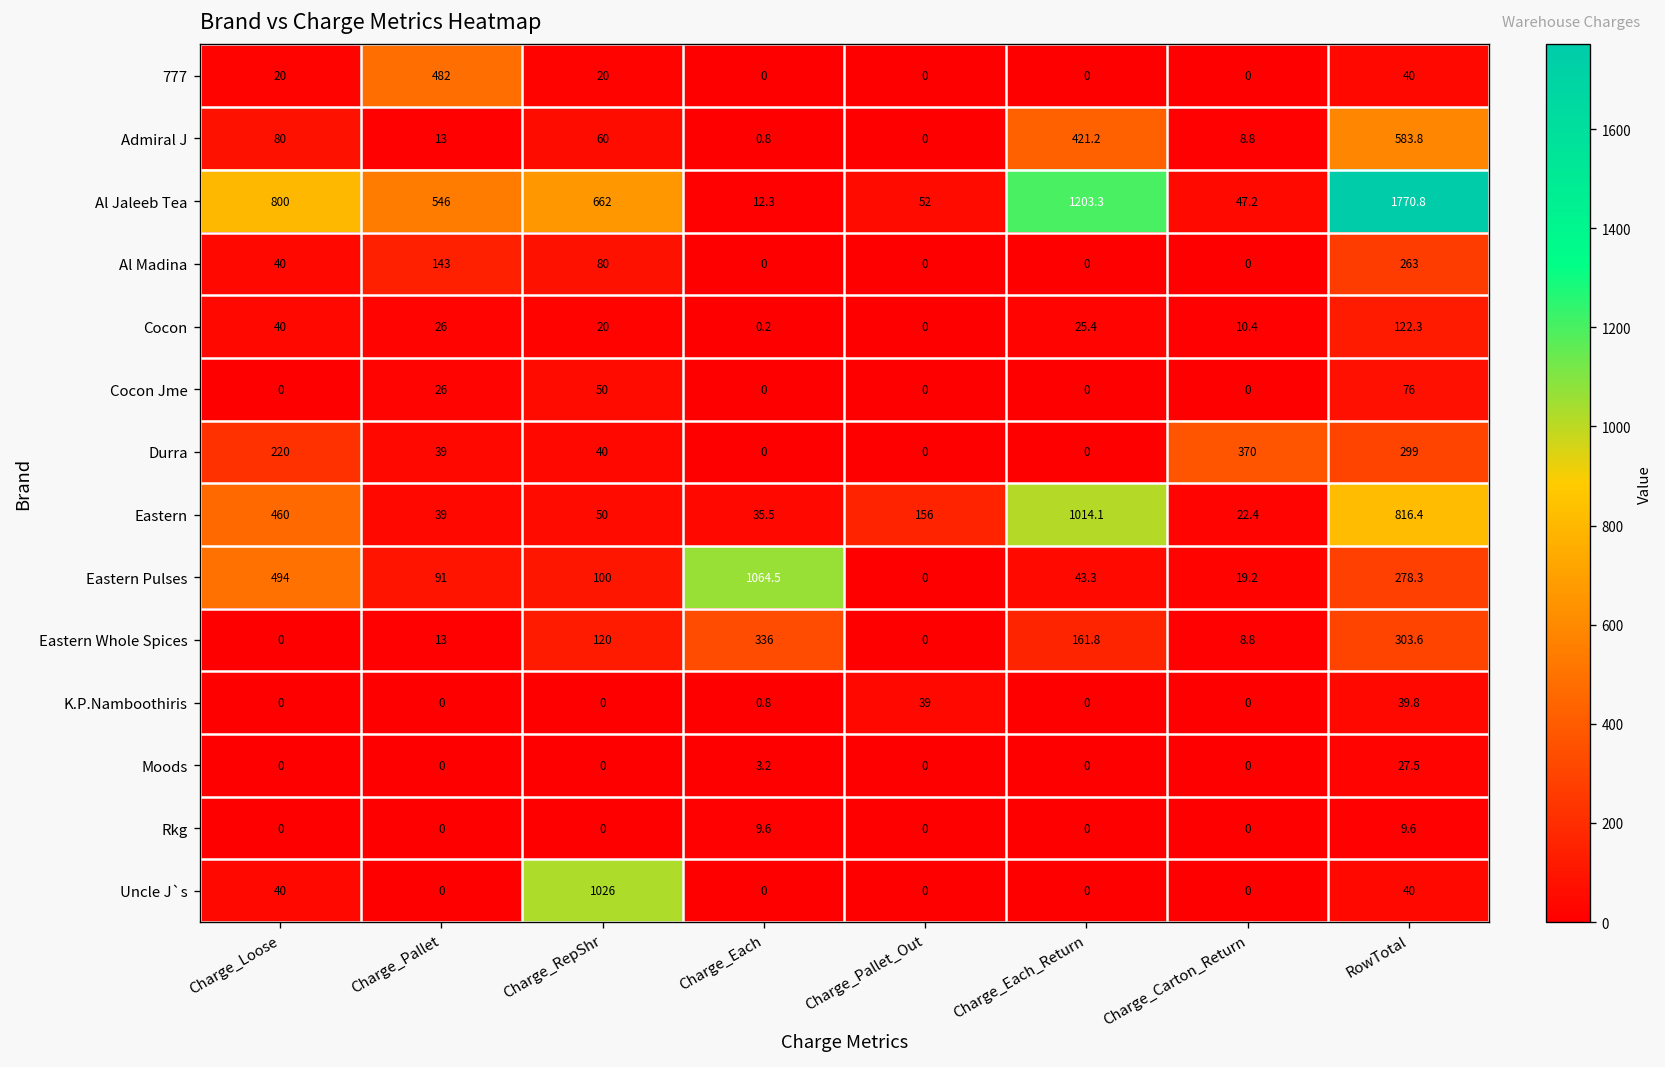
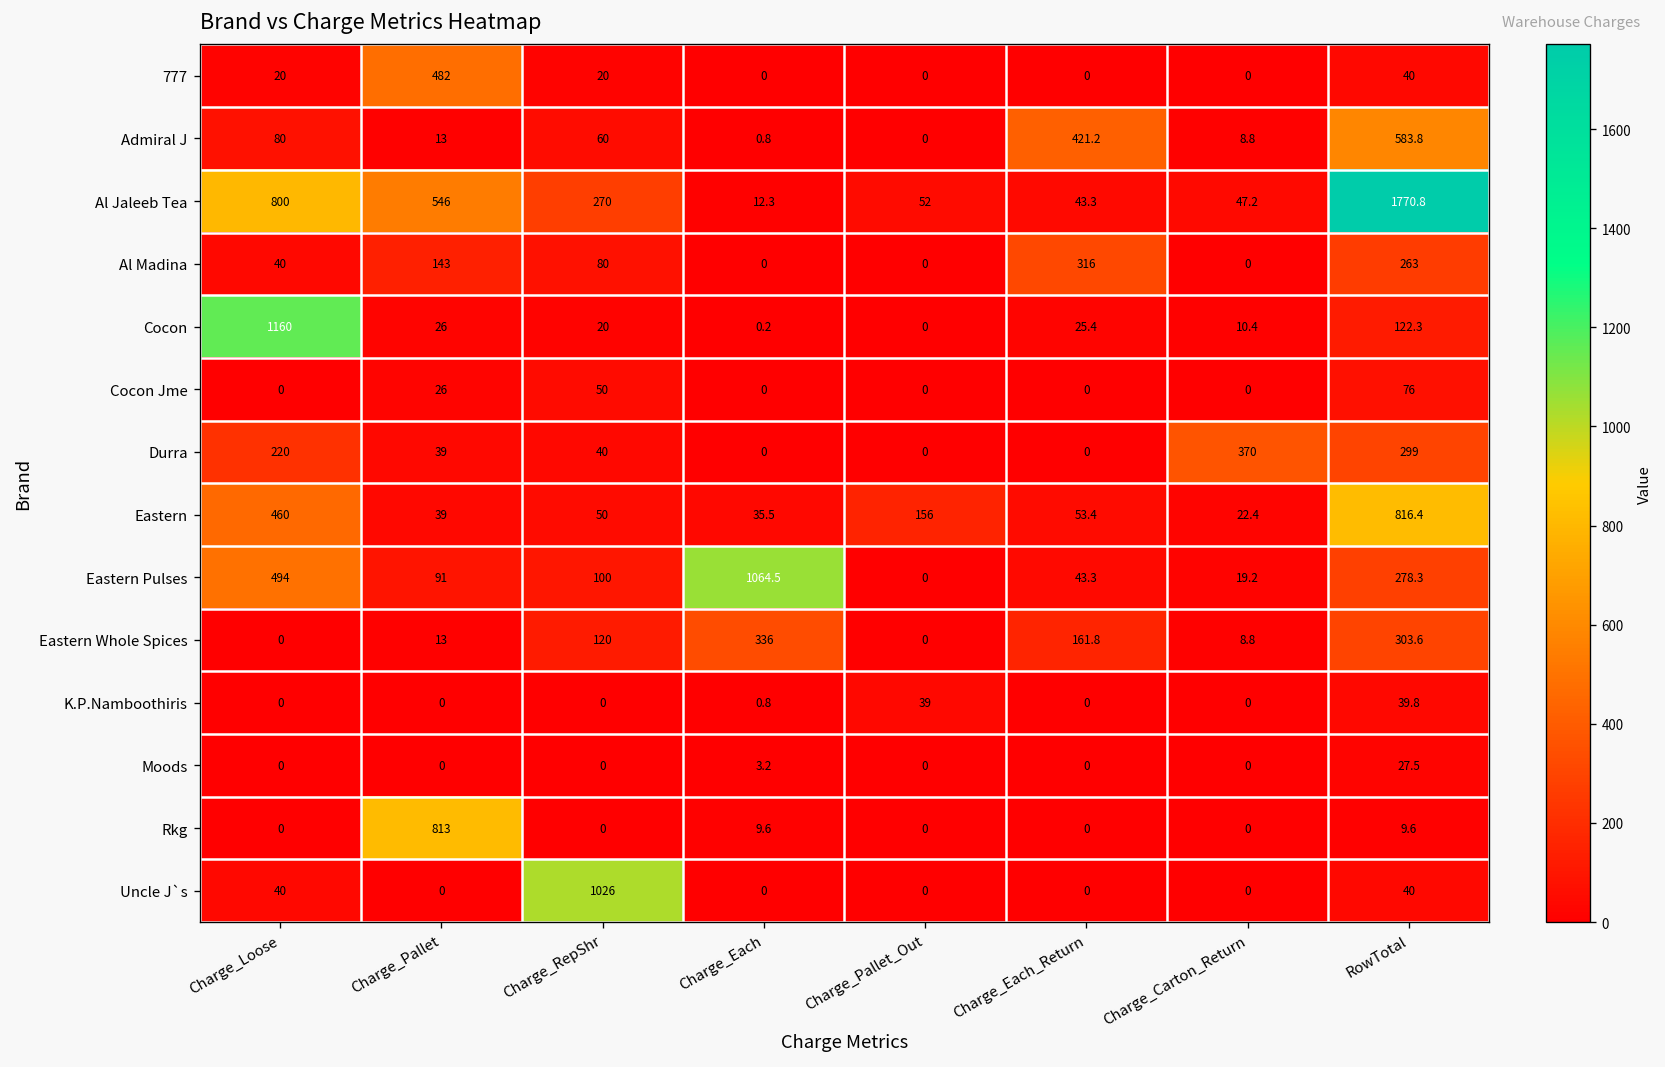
Al Jaleeb Tea, Charge_RepShr: 662 -> 270
Al Jaleeb Tea, Charge_Each_Return: 1203.3 -> 43.3
Al Madina, Charge_Each_Return: 0 -> 316
Cocon, Charge_Loose: 40 -> 1160
Eastern, Charge_Each_Return: 1014.1 -> 53.4
Rkg, Charge_Pallet: 0 -> 813
